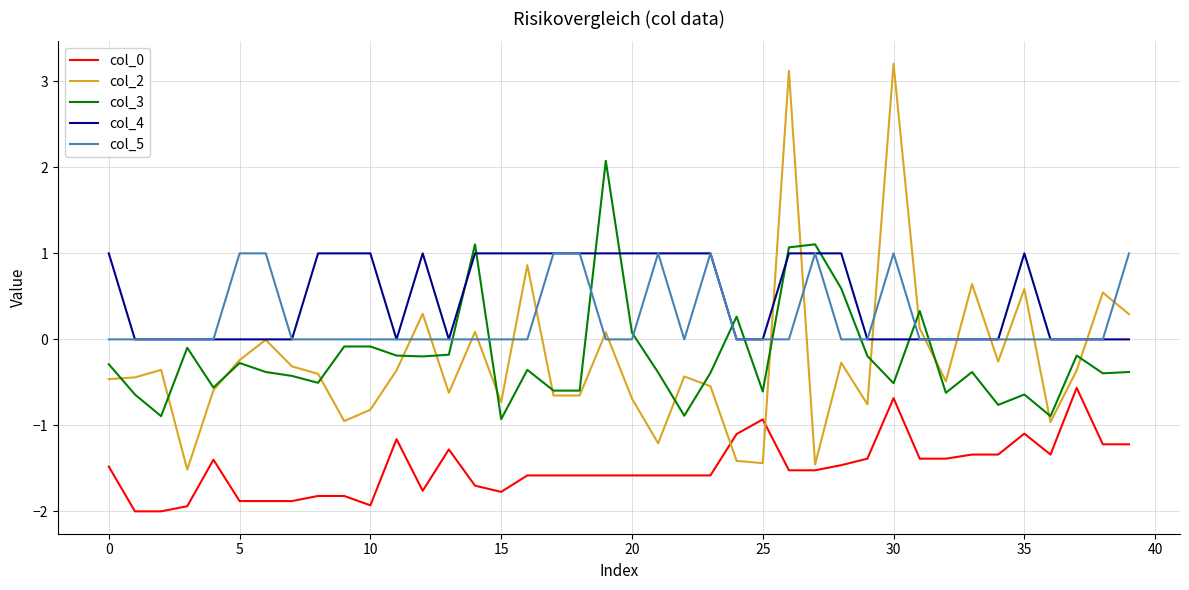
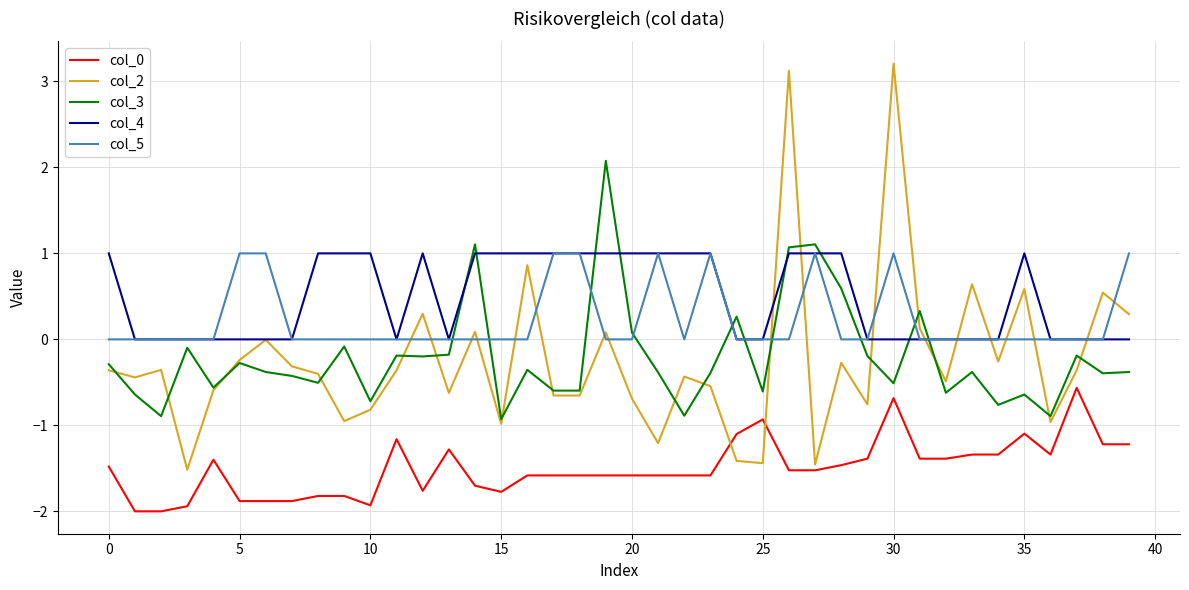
col_2, 0: -0.5 -> -0.4
col_3, 10: -0.1 -> -0.7
col_2, 15: -0.7 -> -1.0
